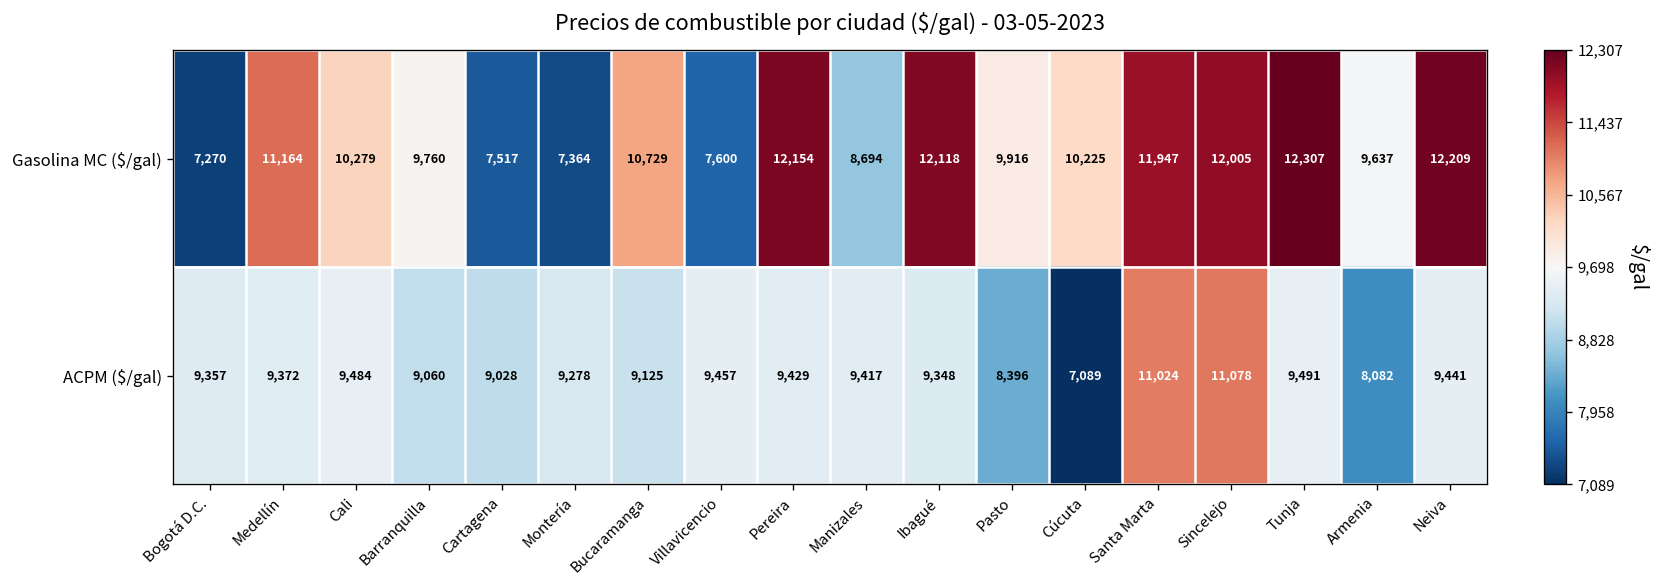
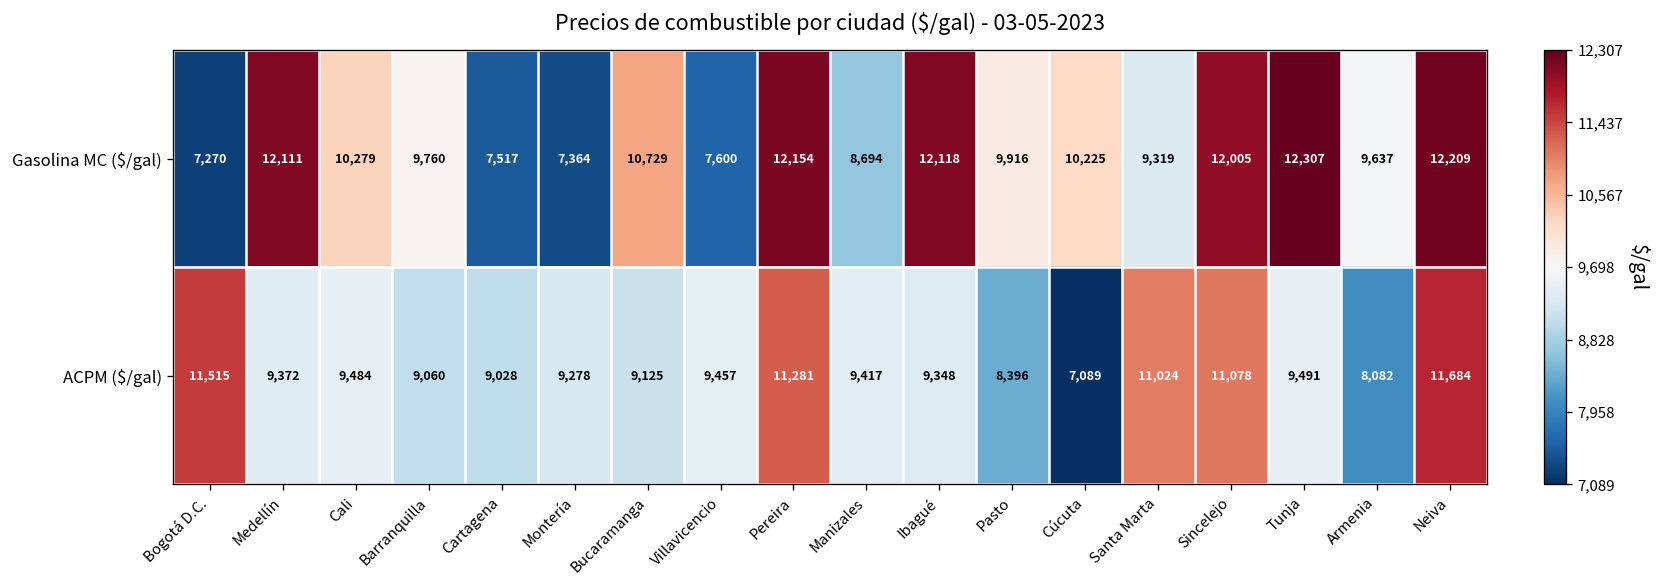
Gasolina MC ($/gal), Medellín: 11,164 -> 12,111
Gasolina MC ($/gal), Santa Marta: 11,947 -> 9,319
ACPM ($/gal), Bogotá D.C.: 9,357 -> 11,515
ACPM ($/gal), Pereira: 9,429 -> 11,281
ACPM ($/gal), Neiva: 9,441 -> 11,684
